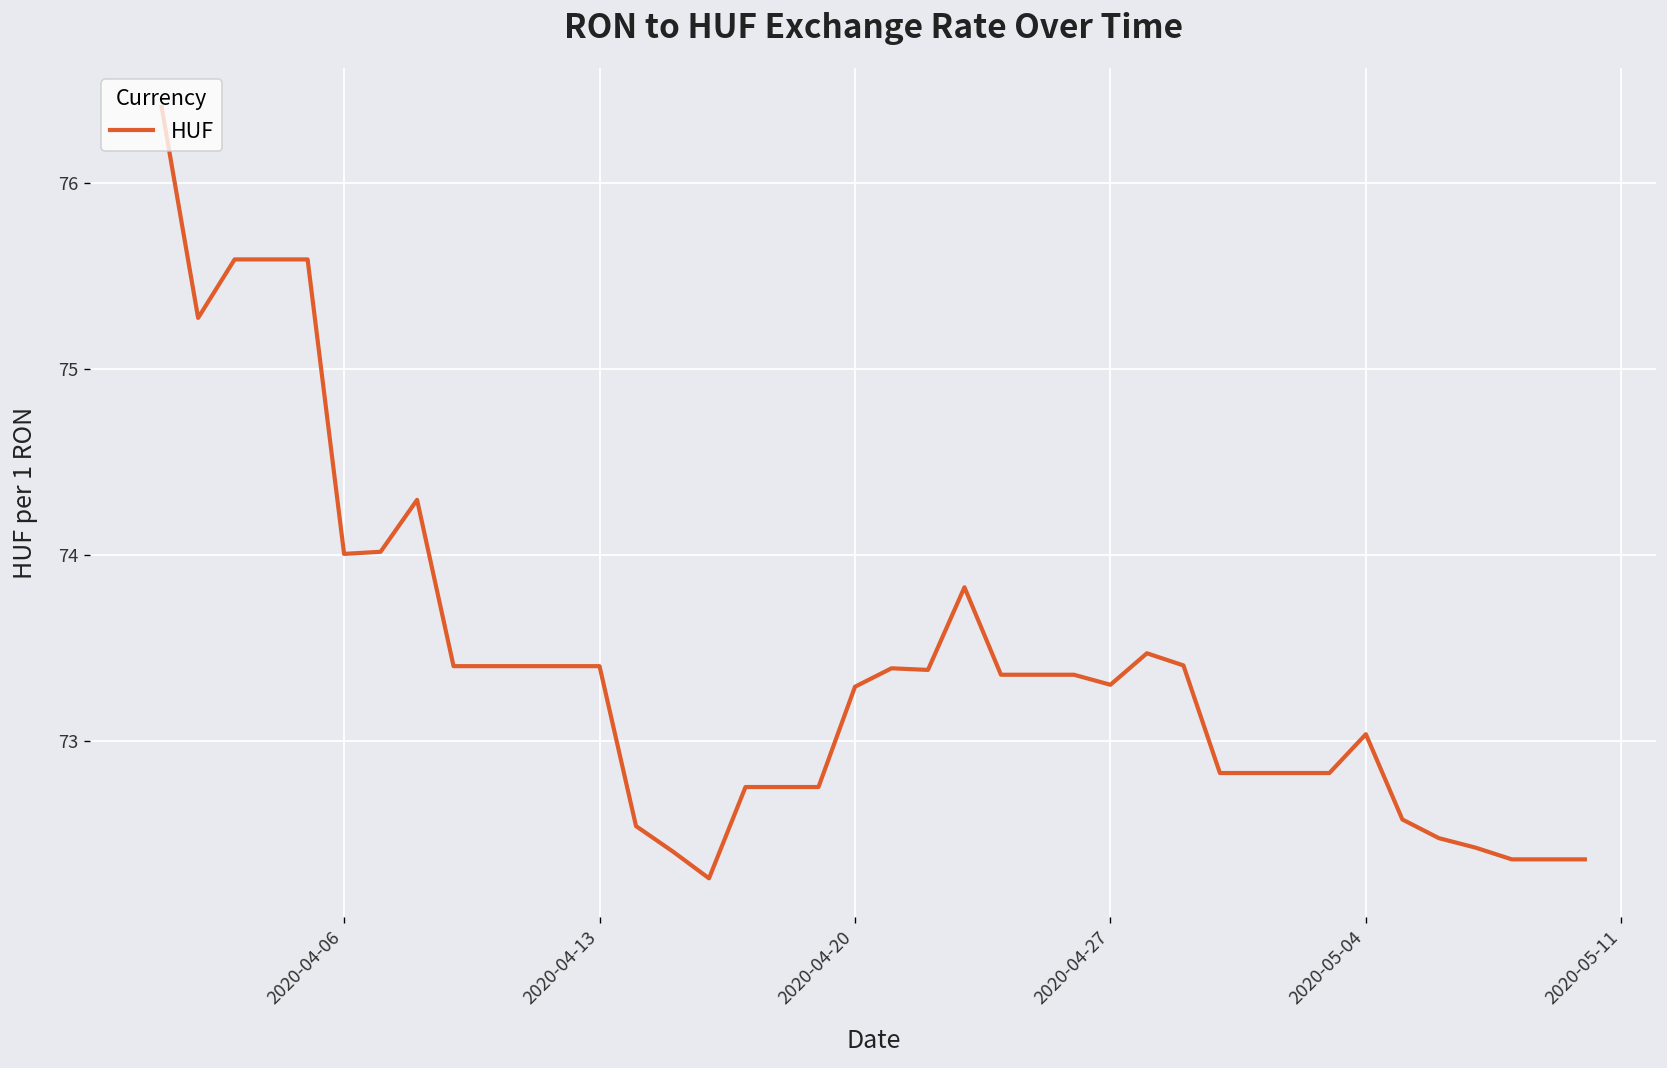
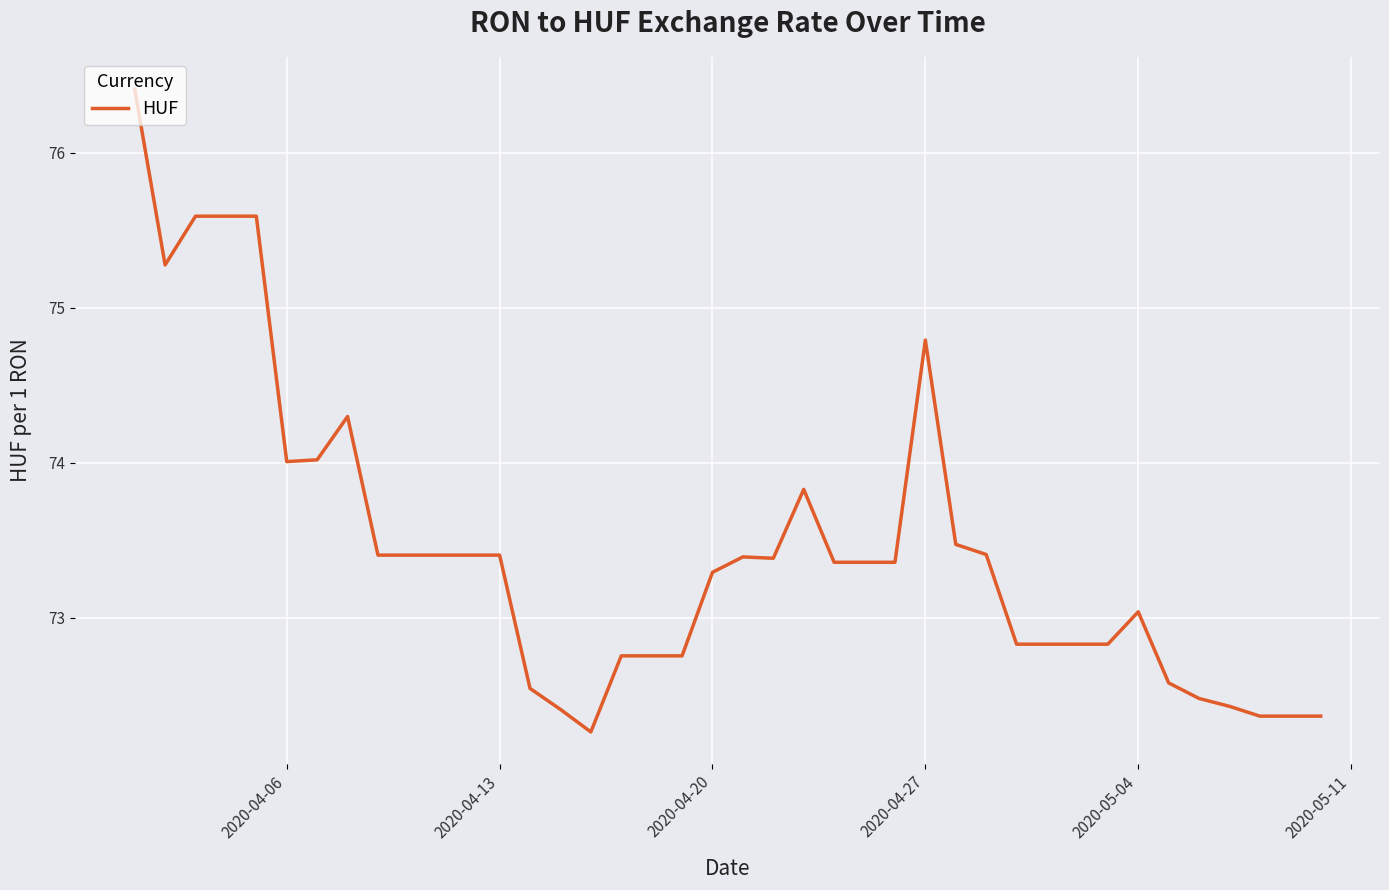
2020-04-27: 73.30 -> 74.79
